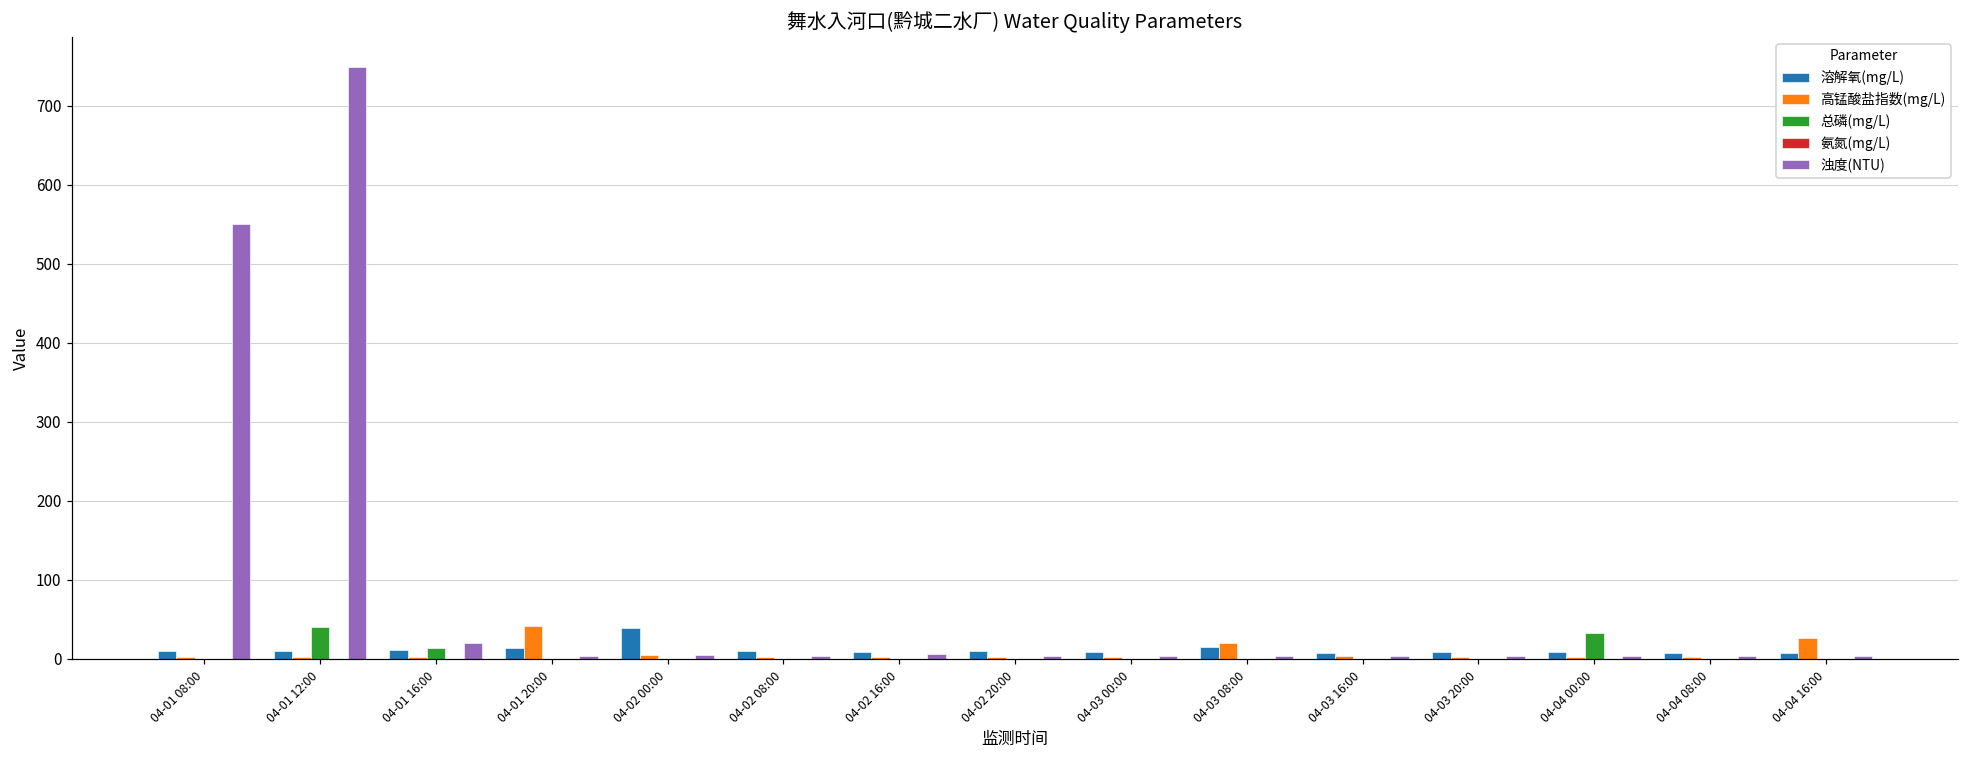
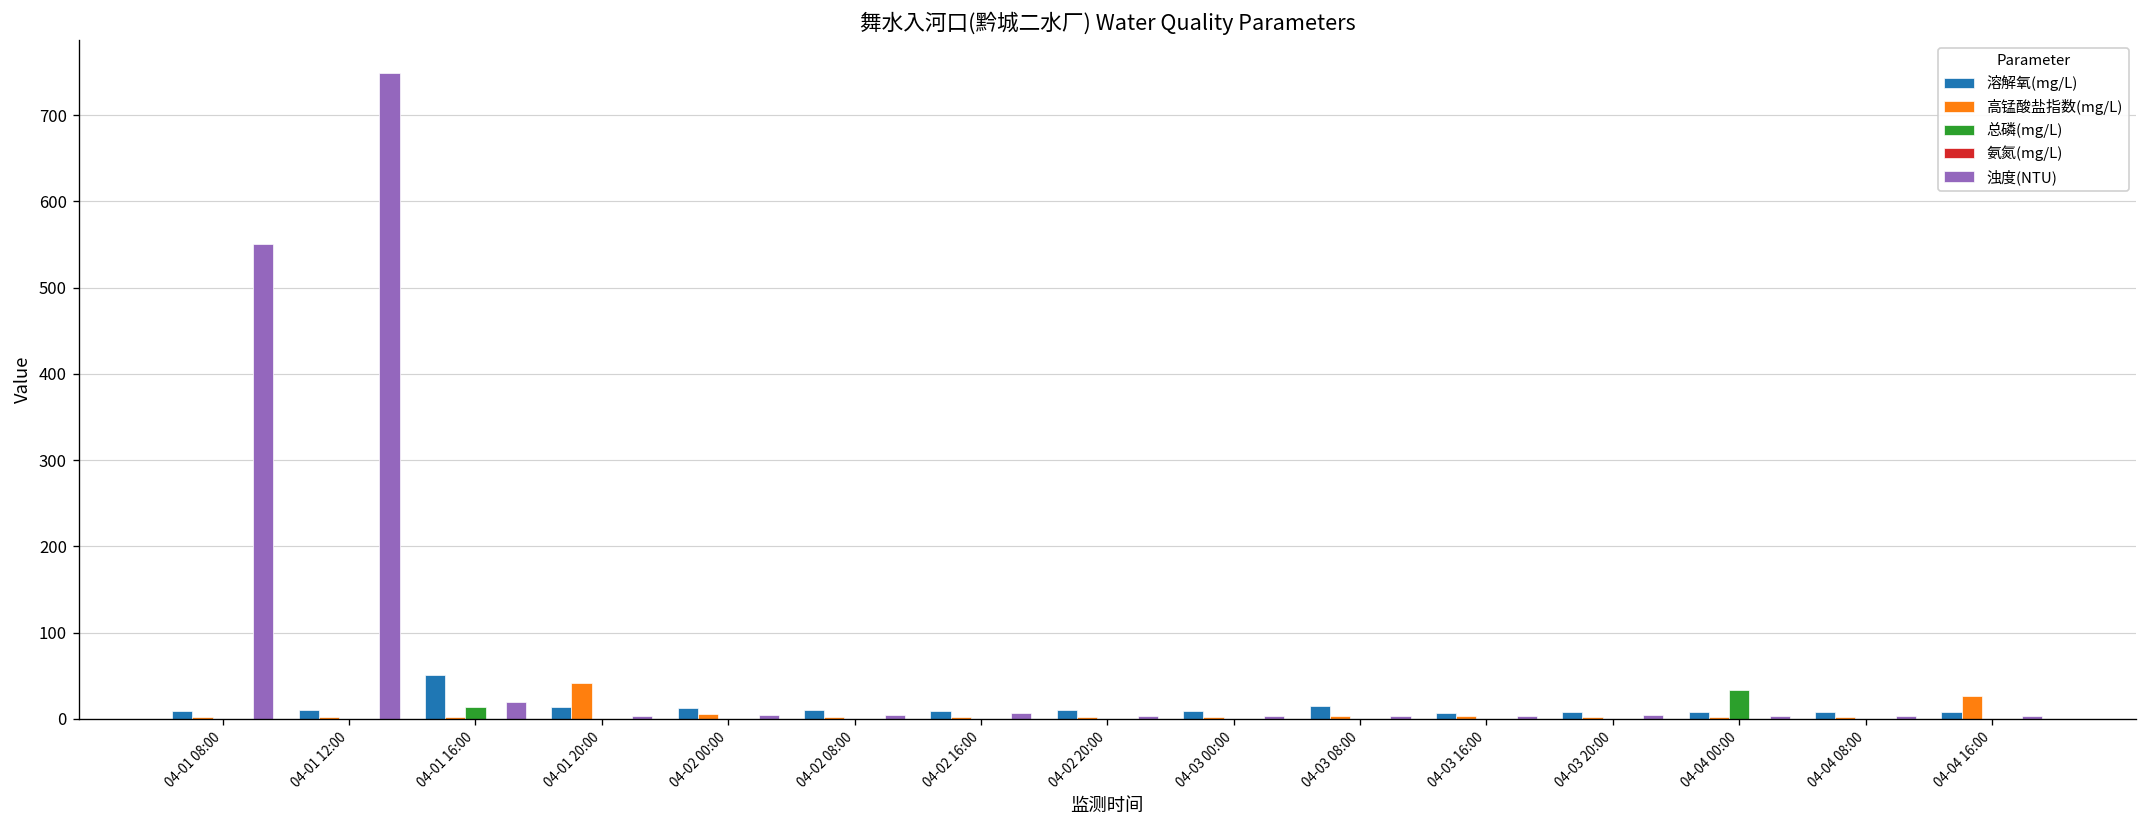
总磷(mg/L), 04-01 12:00: 40 -> 0
溶解氧(mg/L), 04-01 16:00: 10 -> 50
溶解氧(mg/L), 04-02 00:00: 40 -> 10
高锰酸盐指数(mg/L), 04-03 08:00: 20 -> 0
